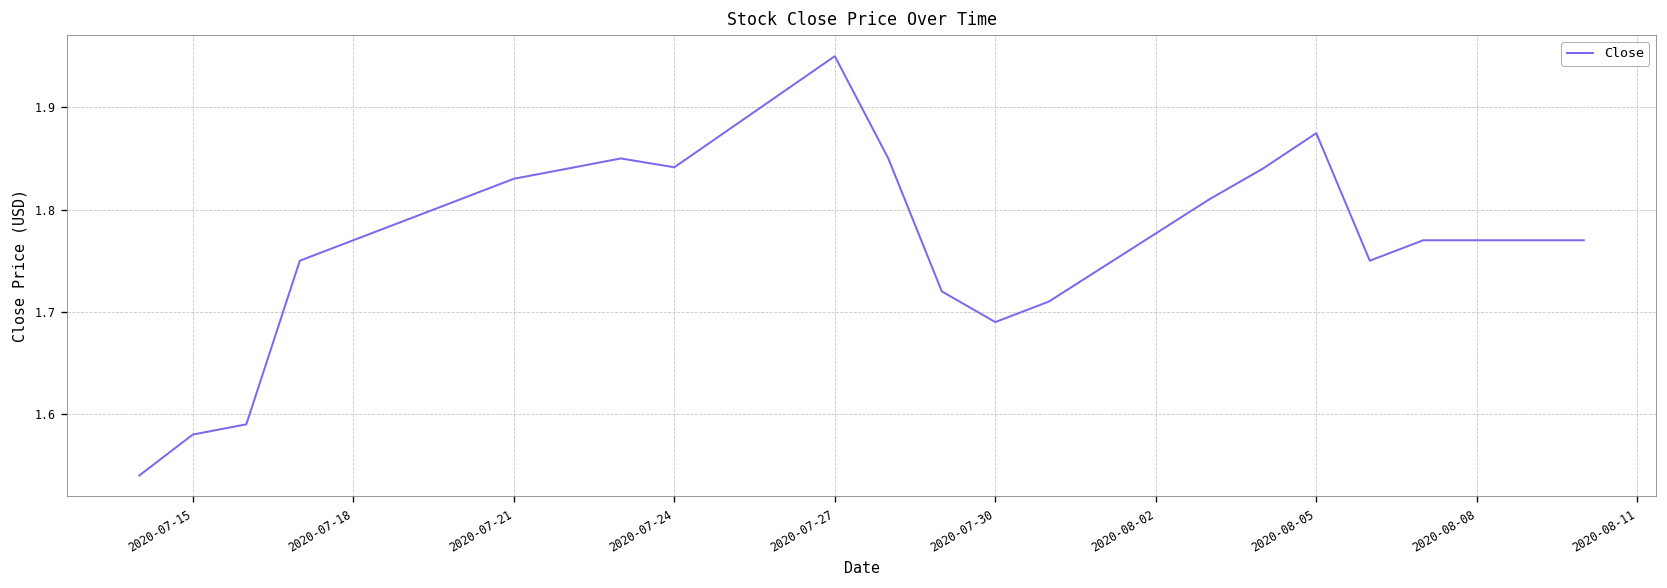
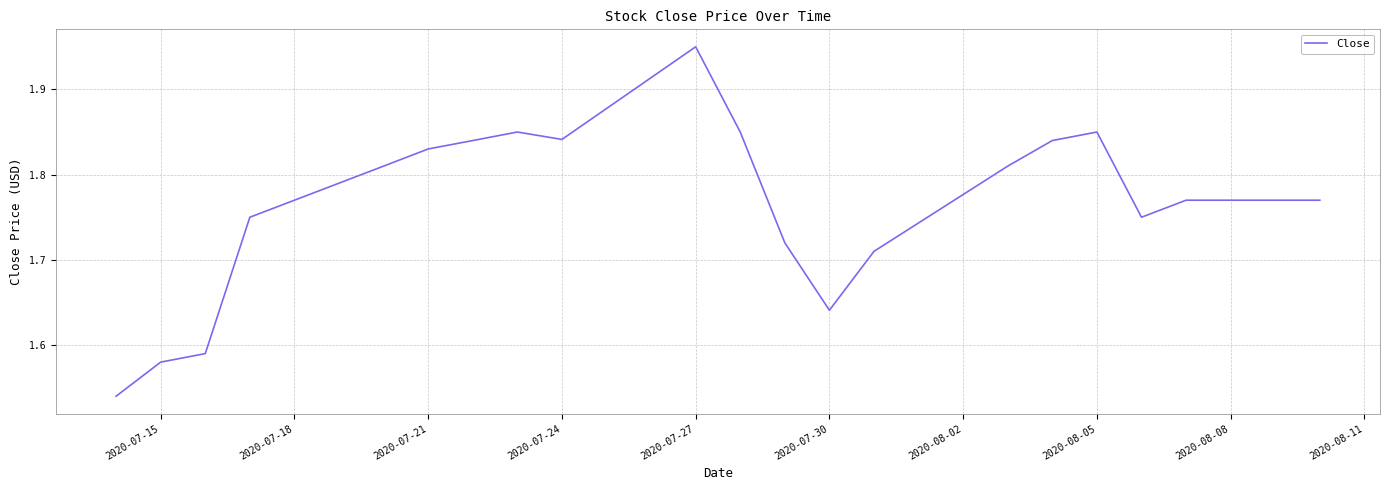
2020-07-30: 1.69 -> 1.64
2020-08-05: 1.87 -> 1.85
